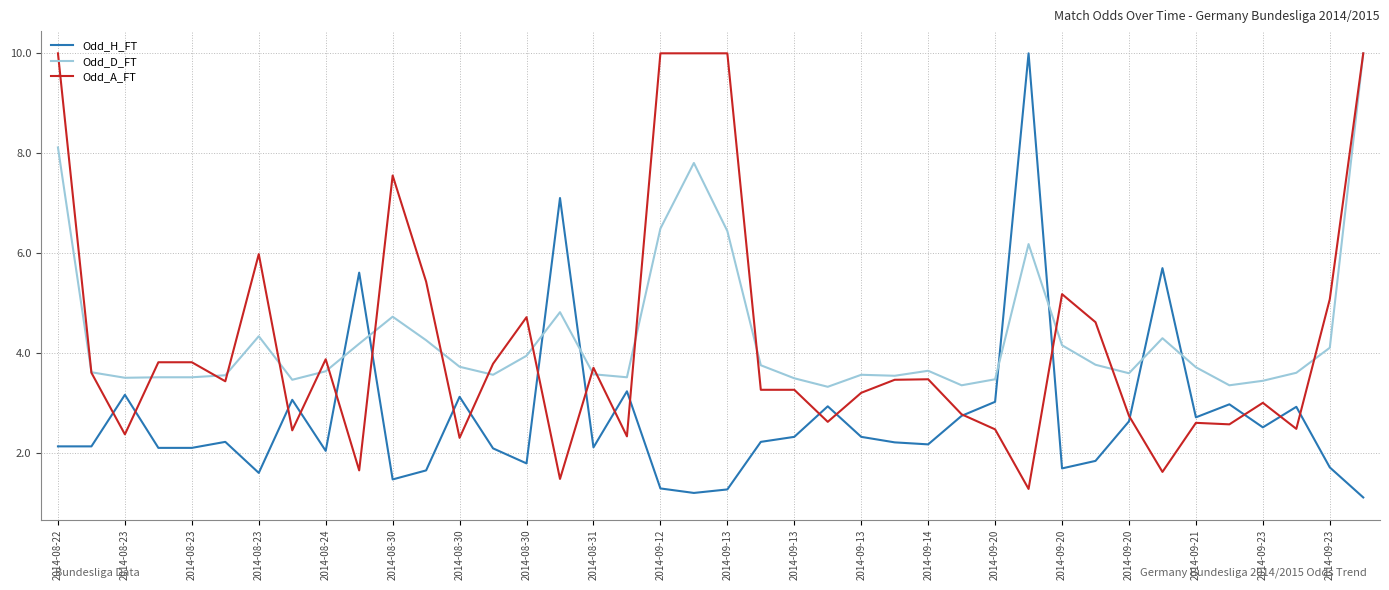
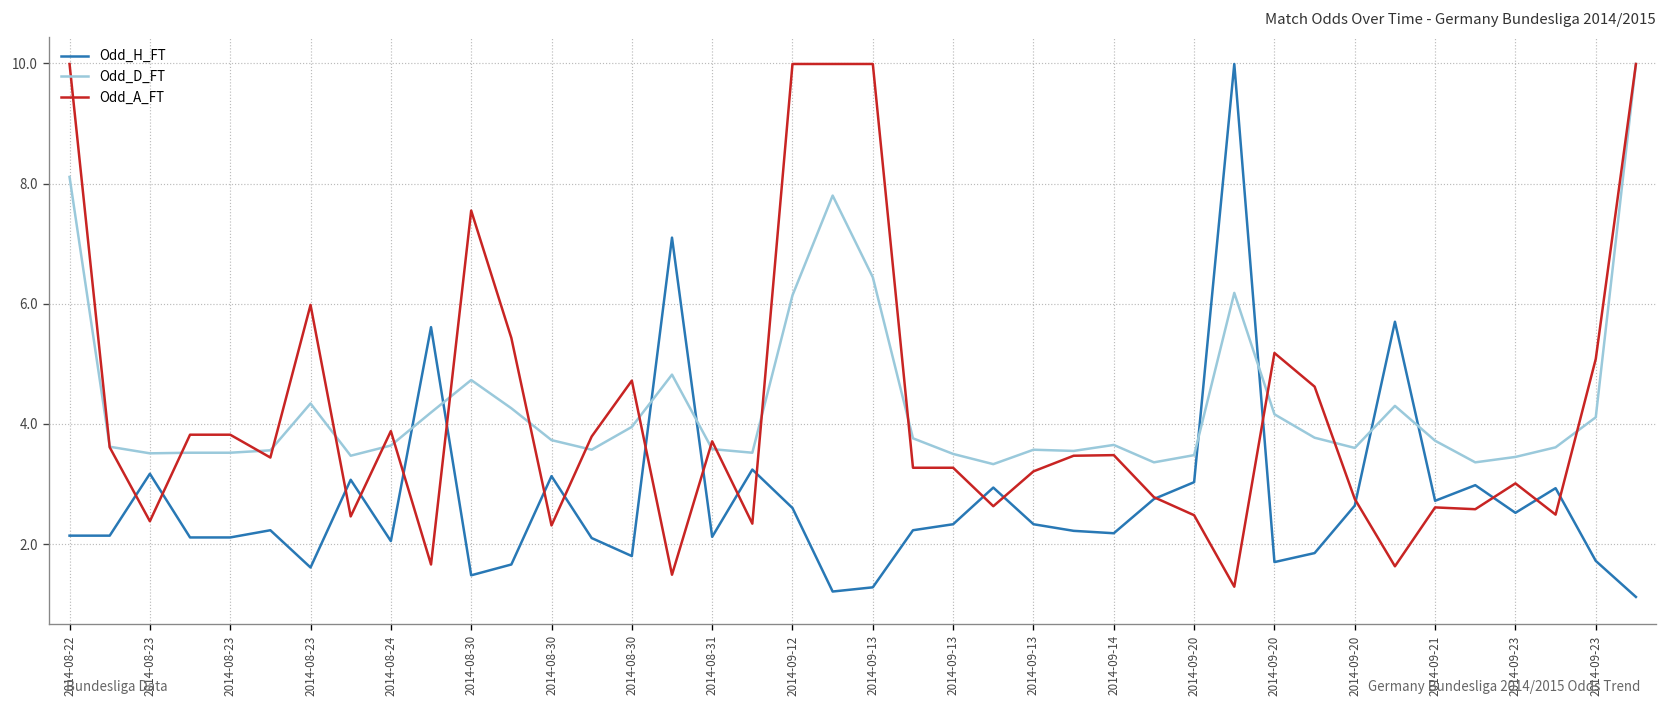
Odd_H_FT, 2014-09-12: 1.3 -> 2.6
Odd_D_FT, 2014-09-12: 6.5 -> 6.1
